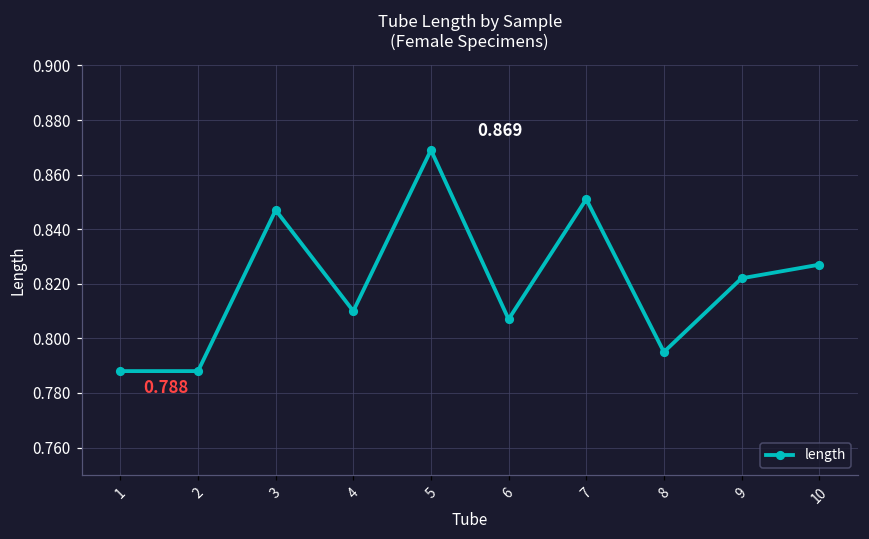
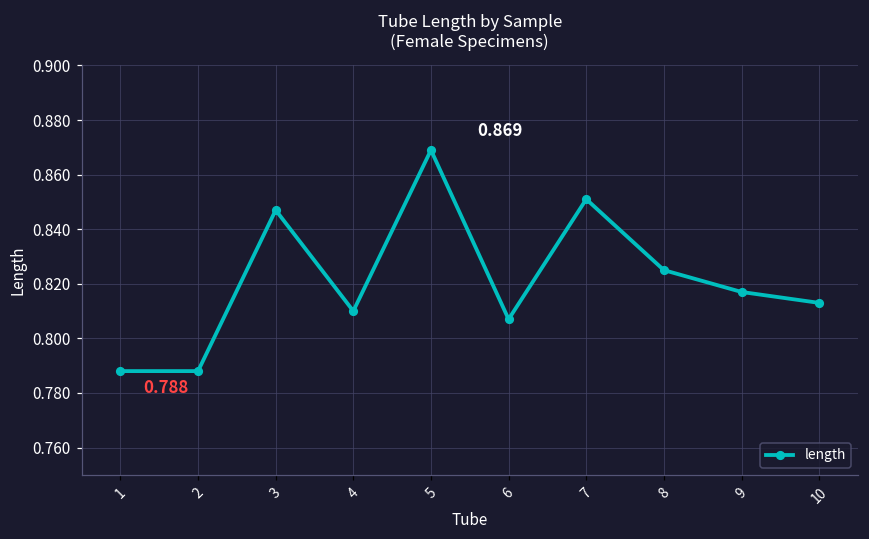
8: 0.795 -> 0.825
9: 0.822 -> 0.817
10: 0.827 -> 0.813
